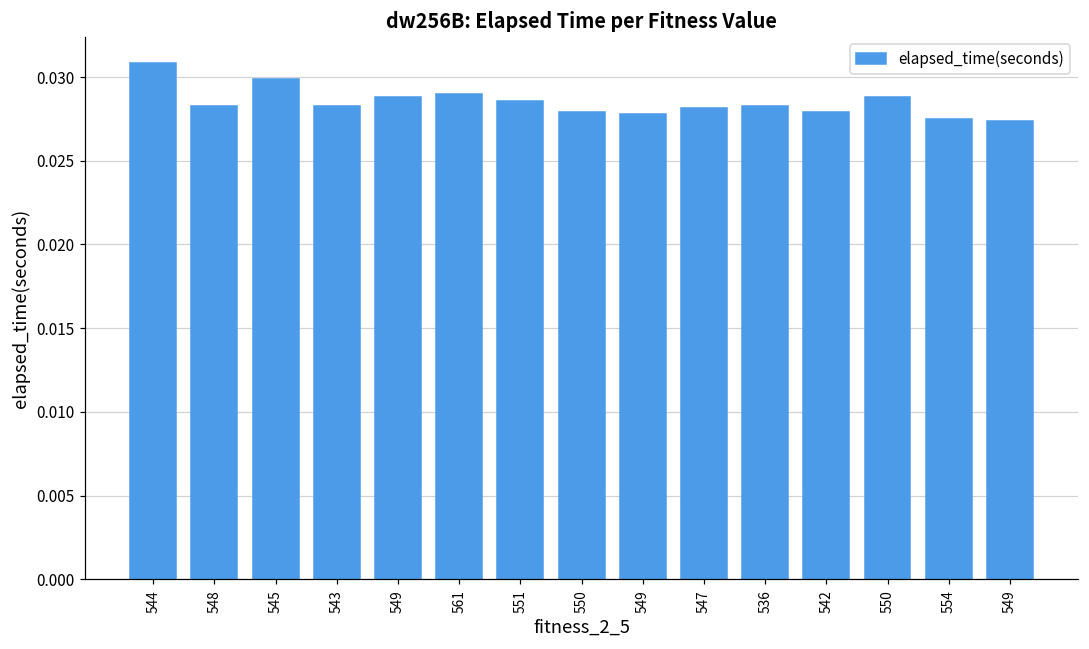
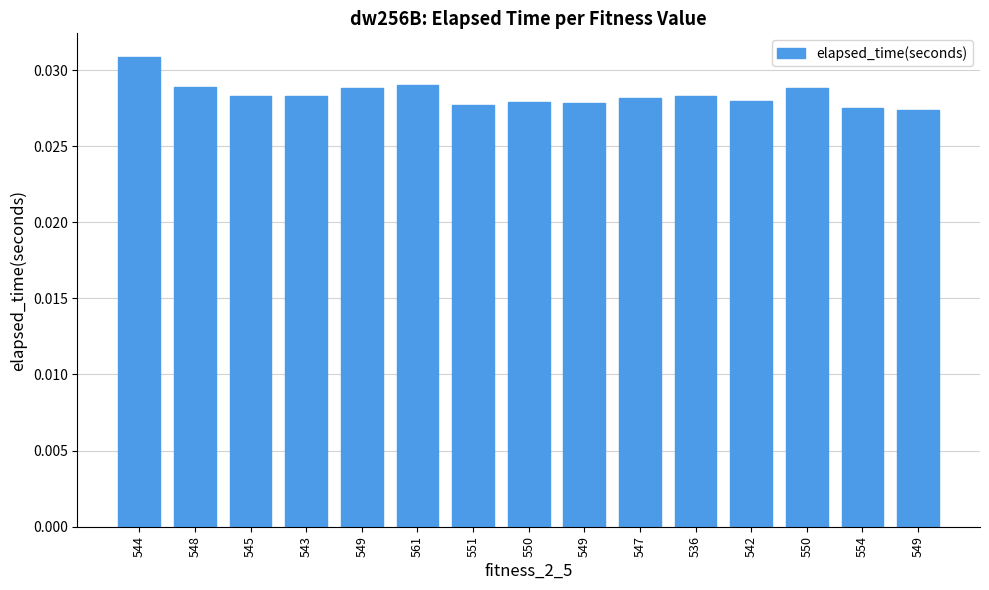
548: 0.0282 -> 0.0289
545: 0.0299 -> 0.0283
551: 0.0286 -> 0.0277
